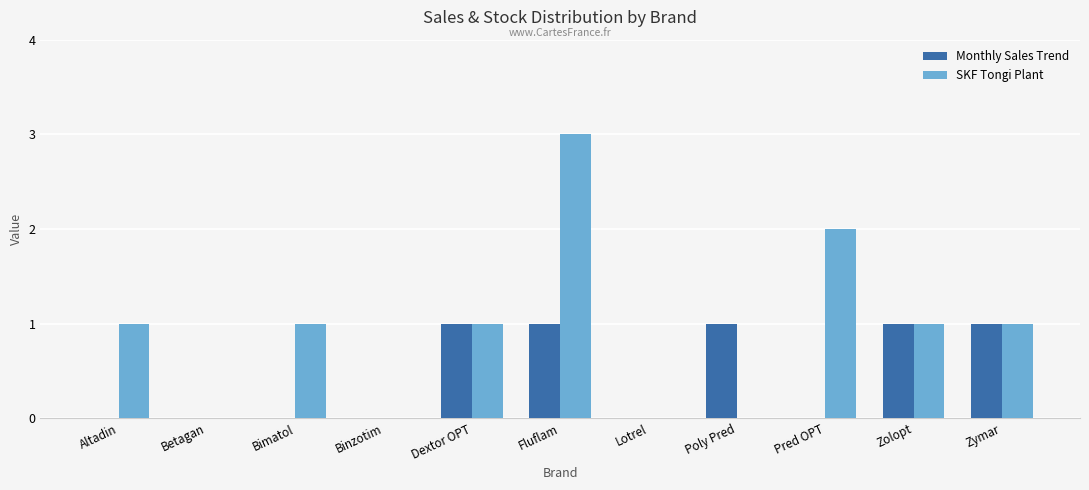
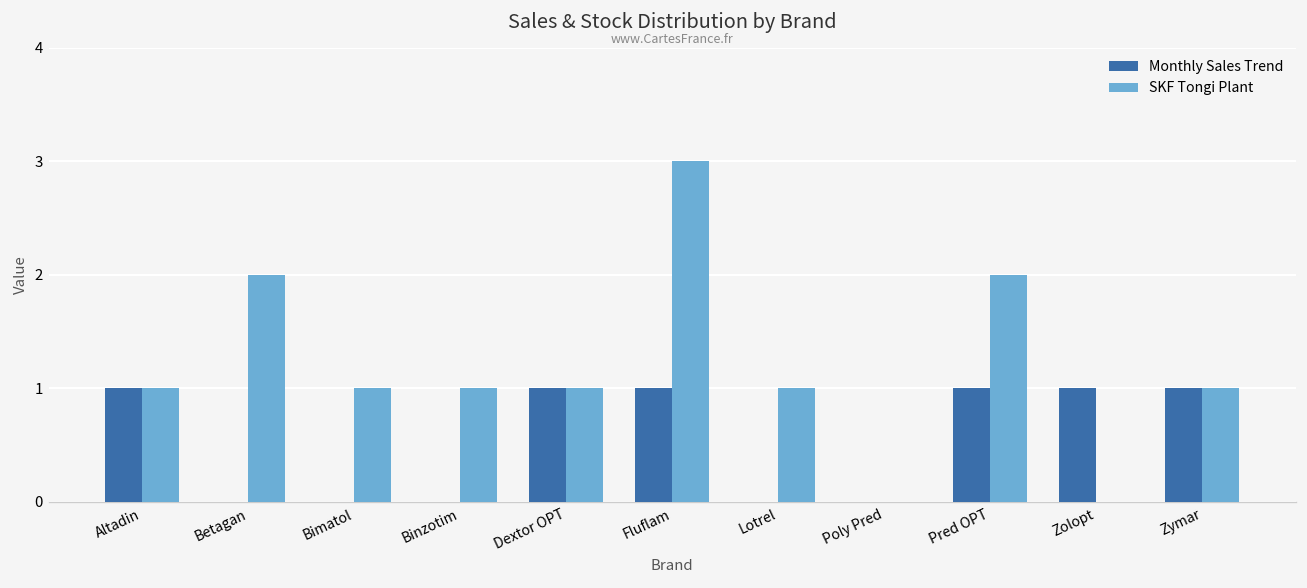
Monthly Sales Trend, Altadin: 0 -> 1
SKF Tongi Plant, Betagan: 0 -> 2
SKF Tongi Plant, Binzotim: 0 -> 1
SKF Tongi Plant, Lotrel: 0 -> 1
Monthly Sales Trend, Poly Pred: 1 -> 0
Monthly Sales Trend, Pred OPT: 0 -> 1
SKF Tongi Plant, Zolopt: 1 -> 0
